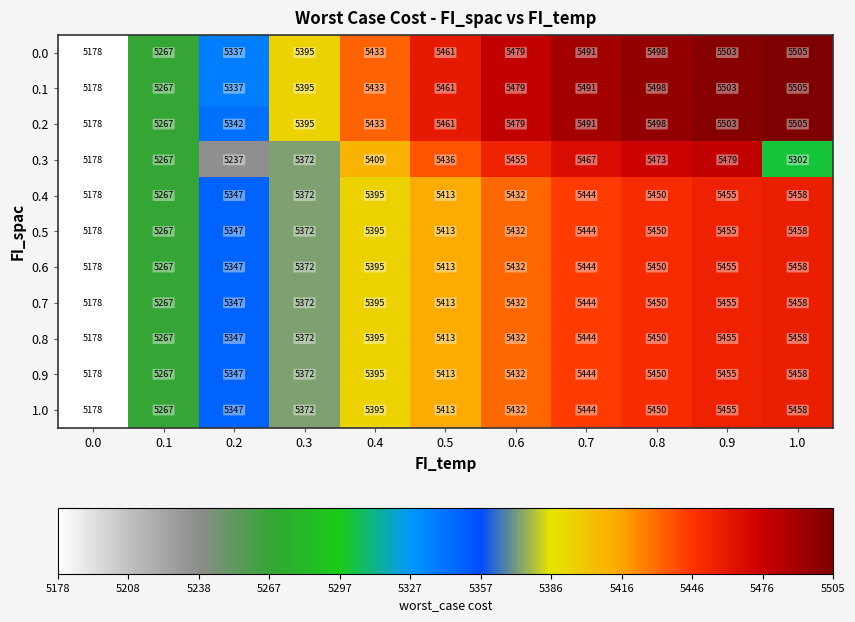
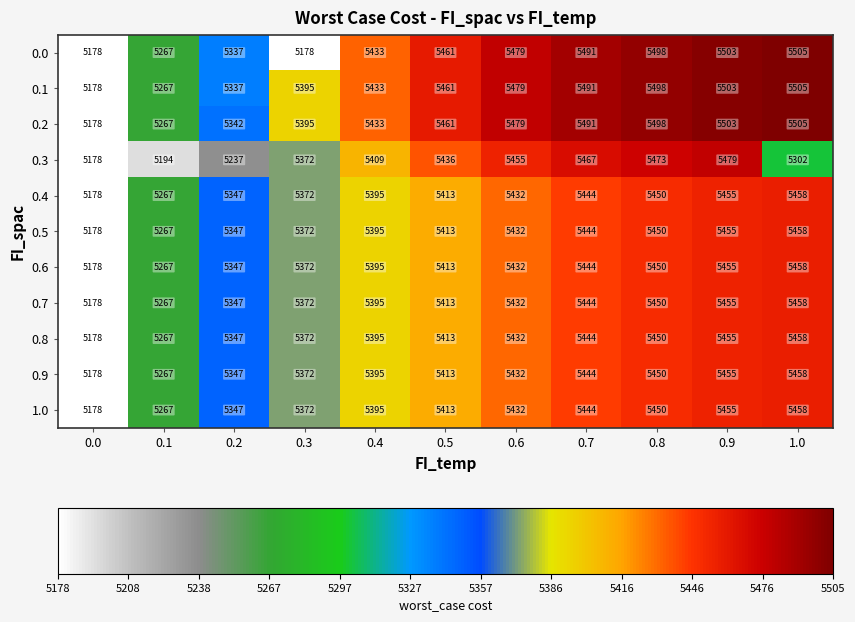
0.0, 0.3: 5395 -> 5178
0.3, 0.1: 5267 -> 5194
